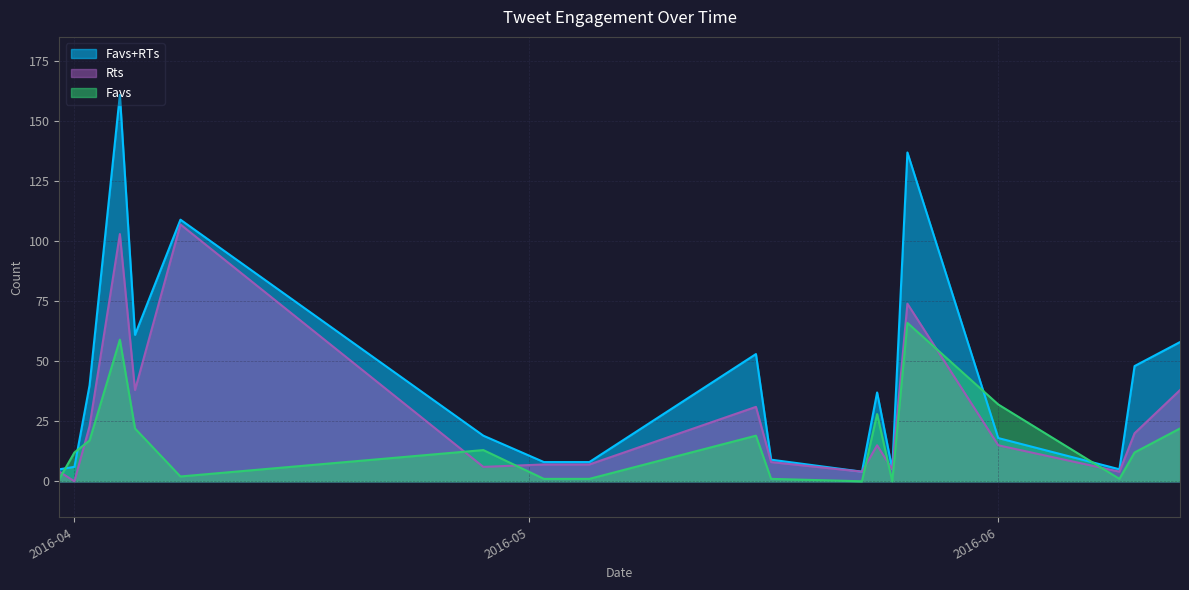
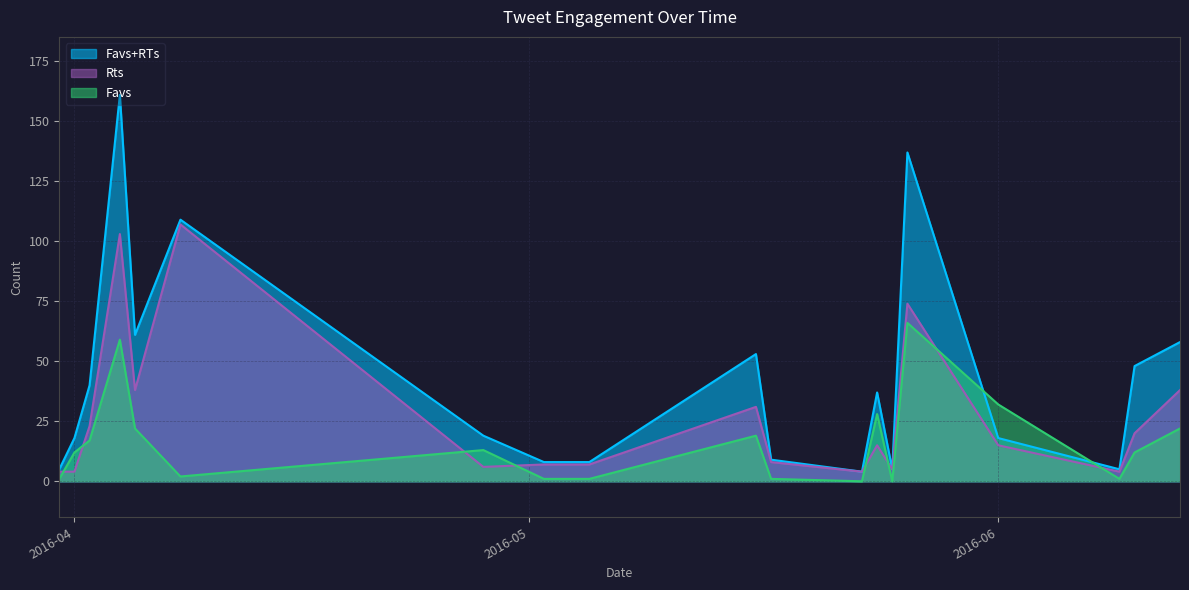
Favs+RTs, 2016-04: 6 -> 18
Rts, 2016-04: 0 -> 4
